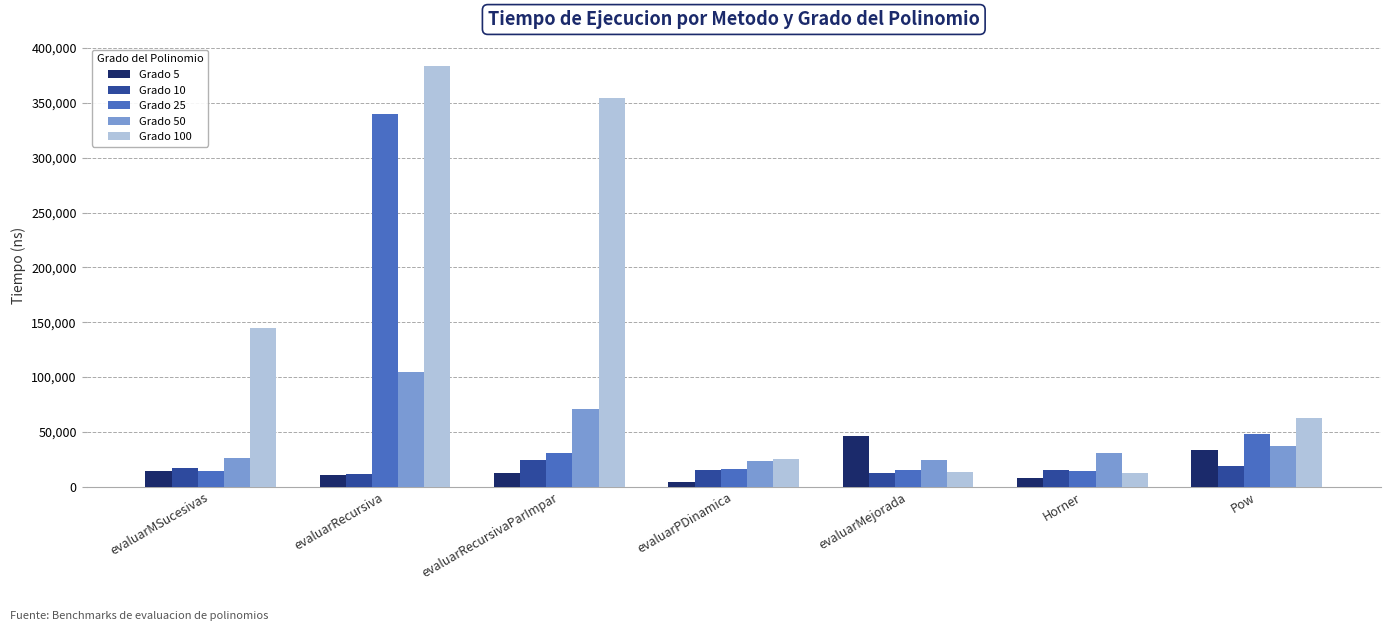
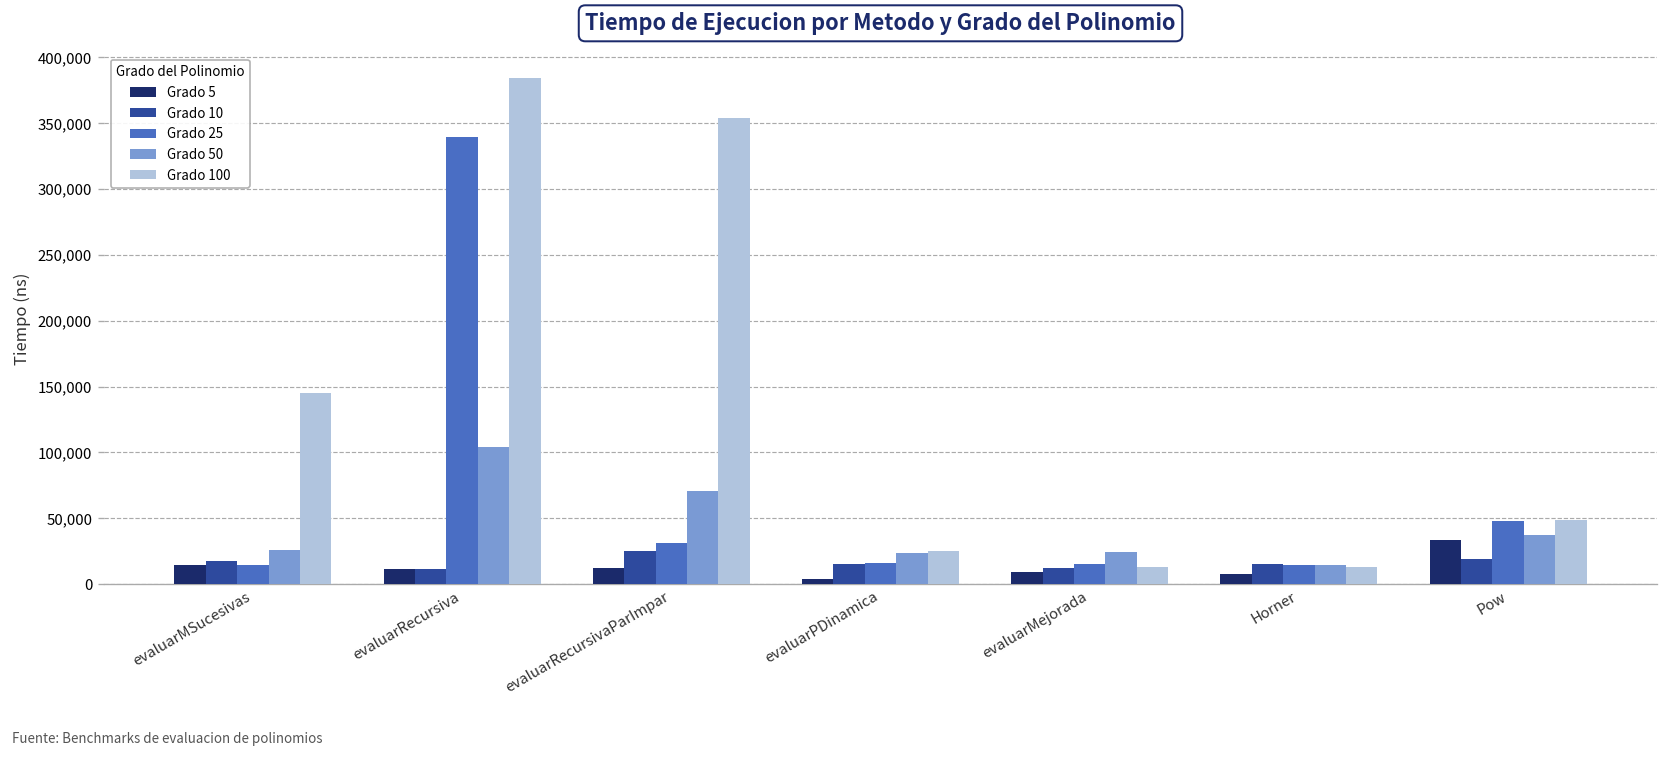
Grado 5, evaluarMejorada: 47,000 -> 9,000
Grado 50, Horner: 31,000 -> 15,000
Grado 100, Pow: 62,000 -> 48,000
